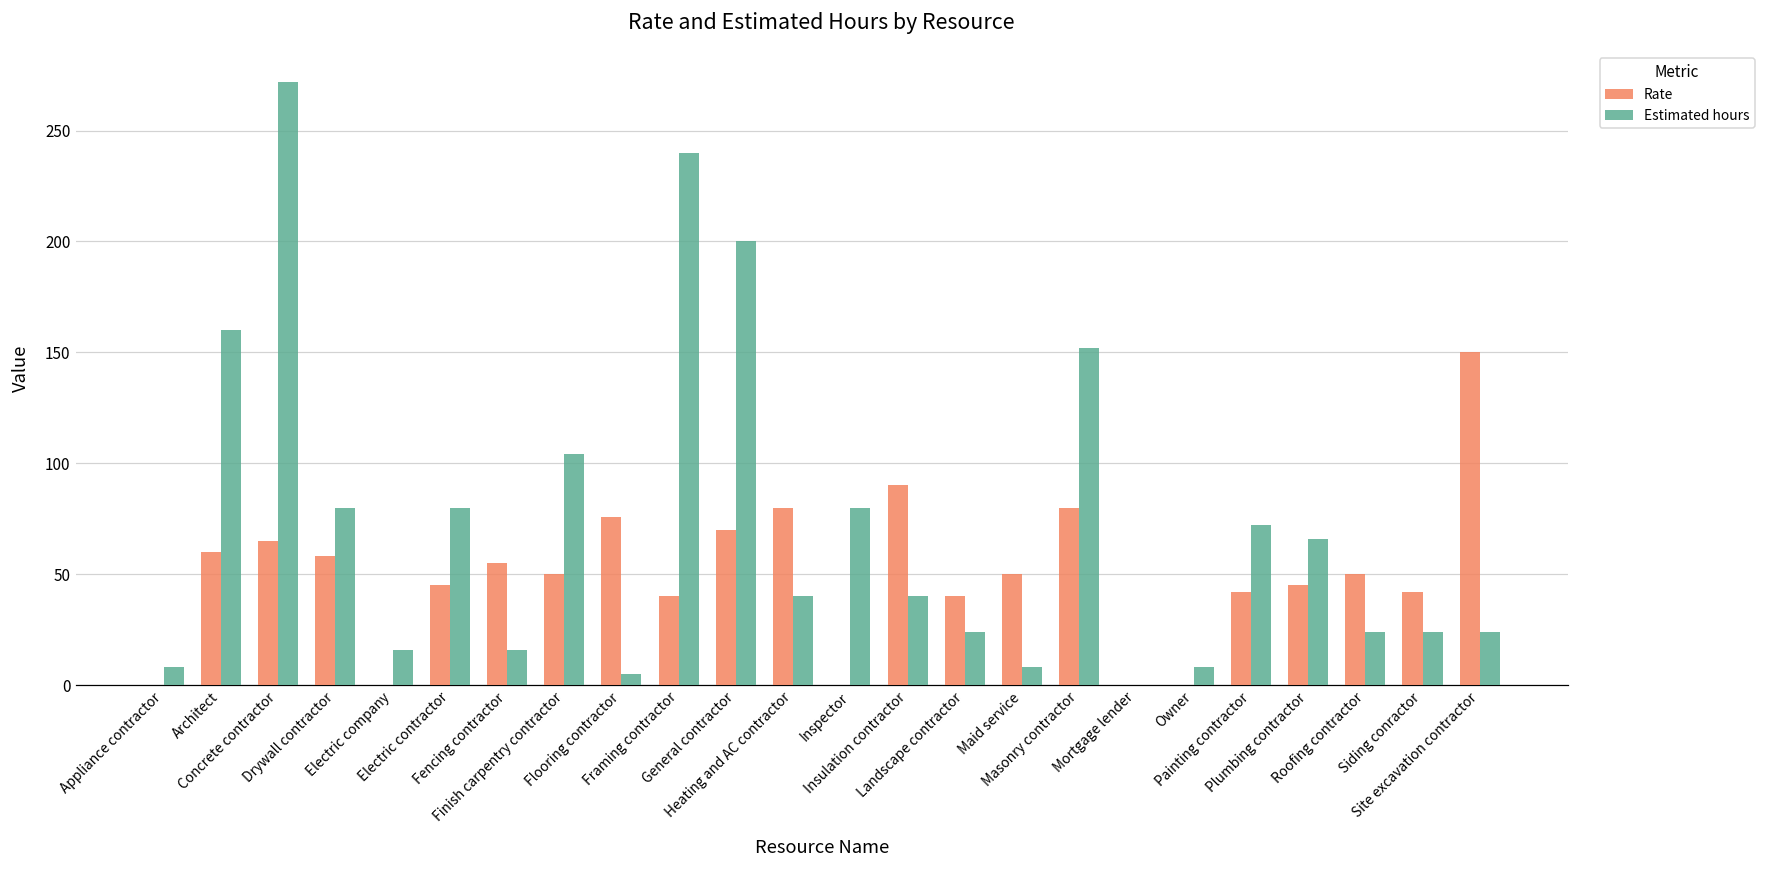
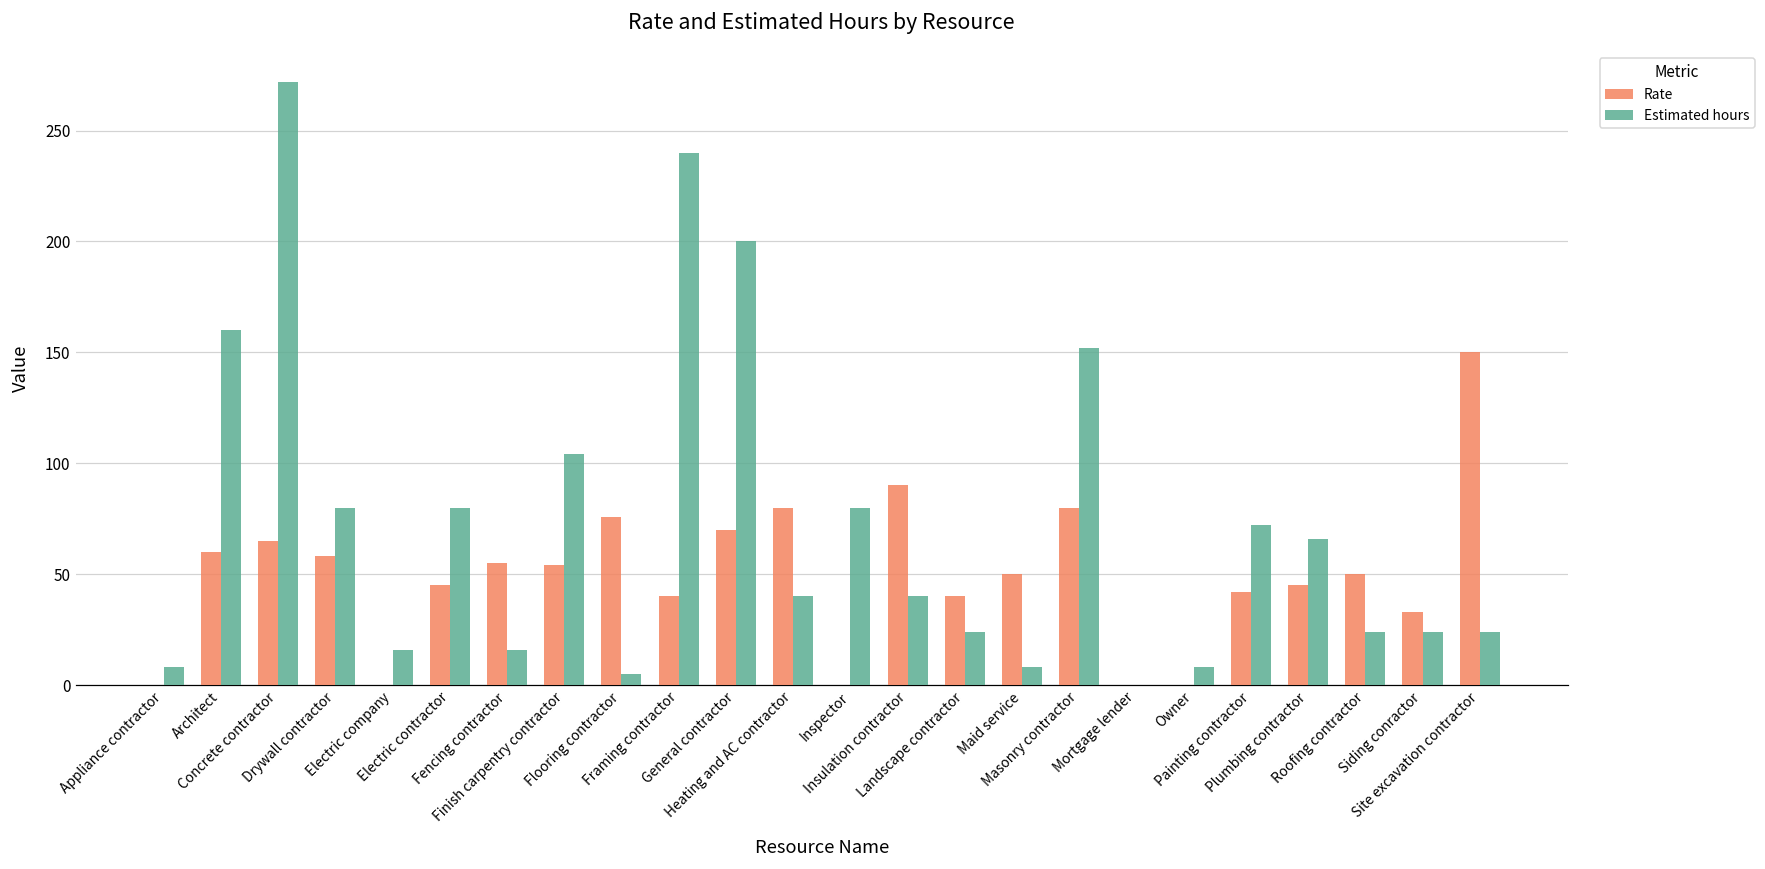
Rate, Finish carpentry contractor: 50 -> 54
Rate, Siding conractor: 42 -> 33
